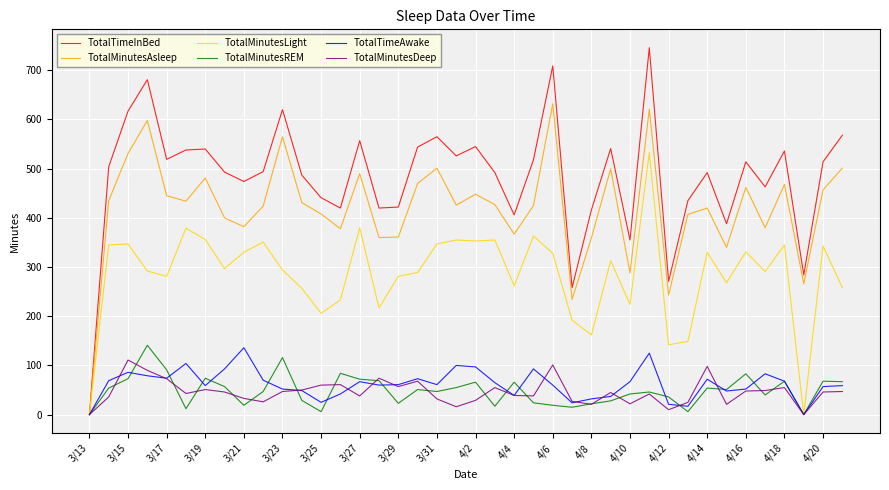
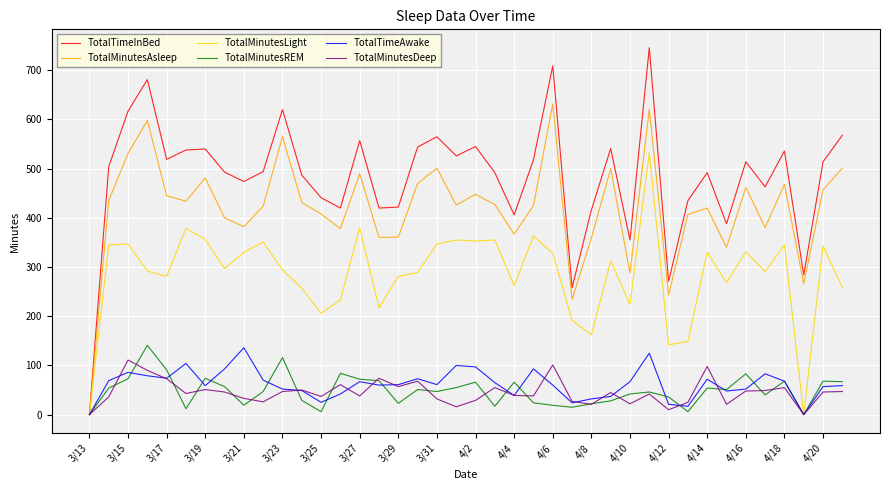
TotalMinutesDeep, 3/25: 60 -> 40
